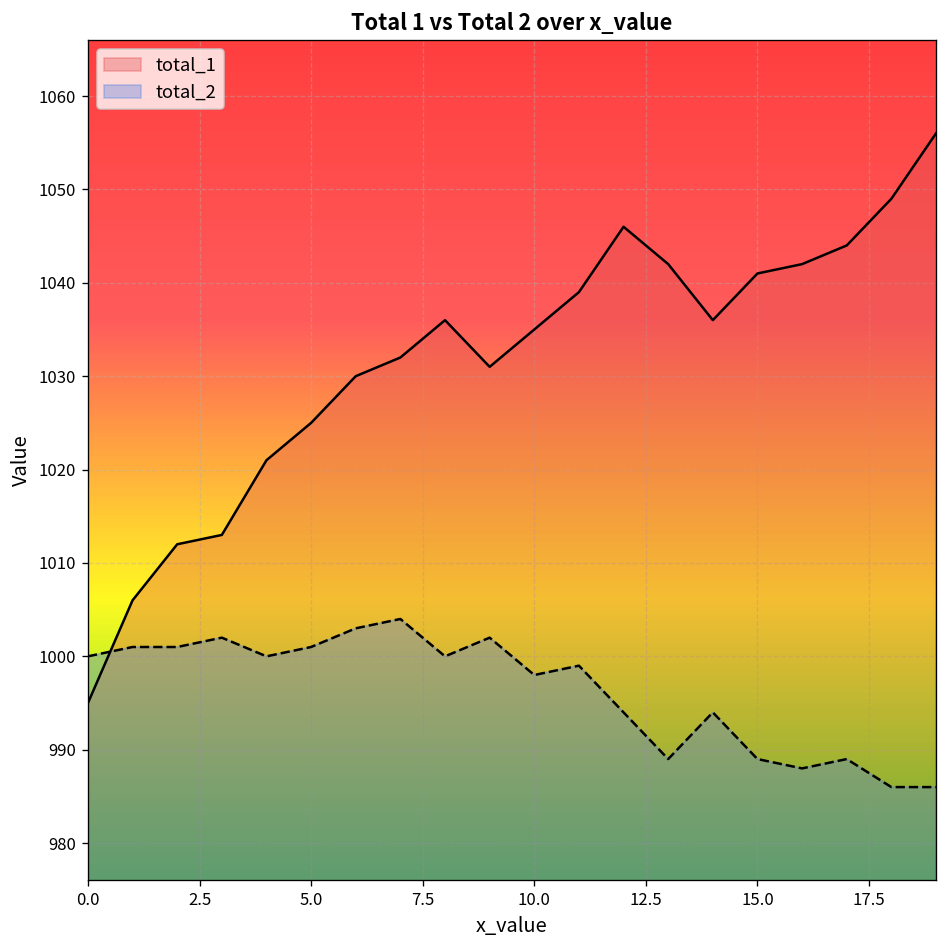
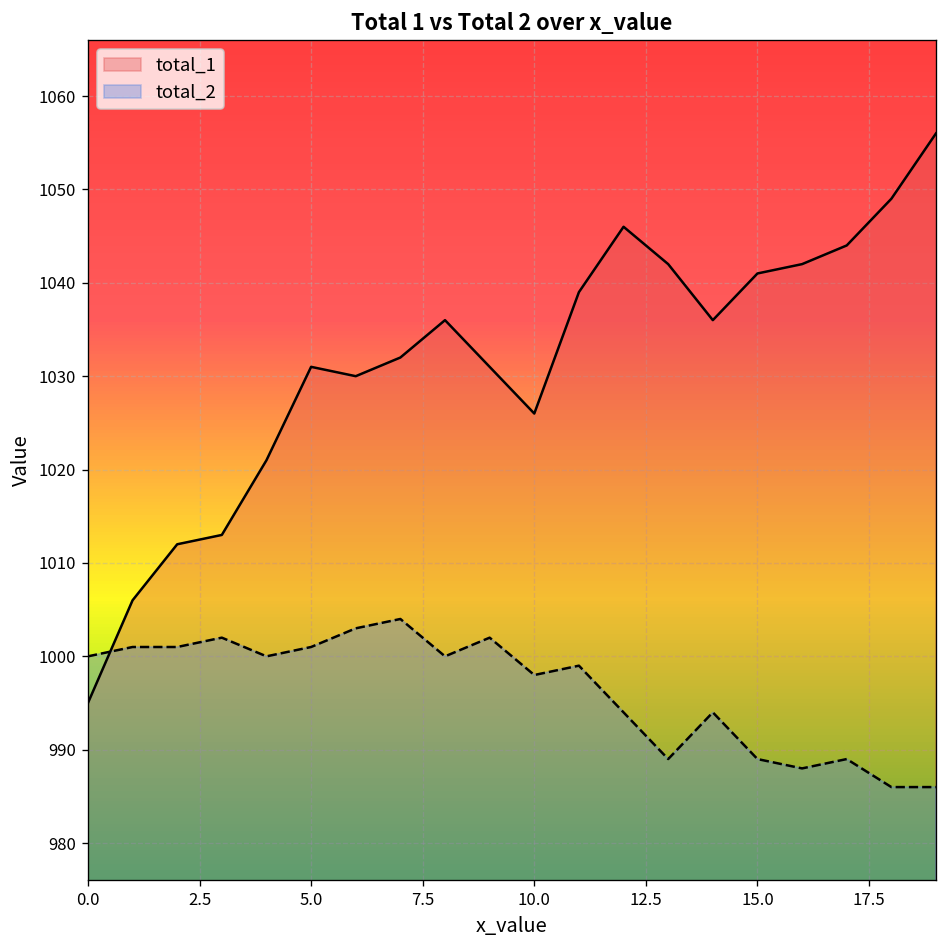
total_1, 5.0: 1025 -> 1031
total_1, 10.0: 1035 -> 1026
